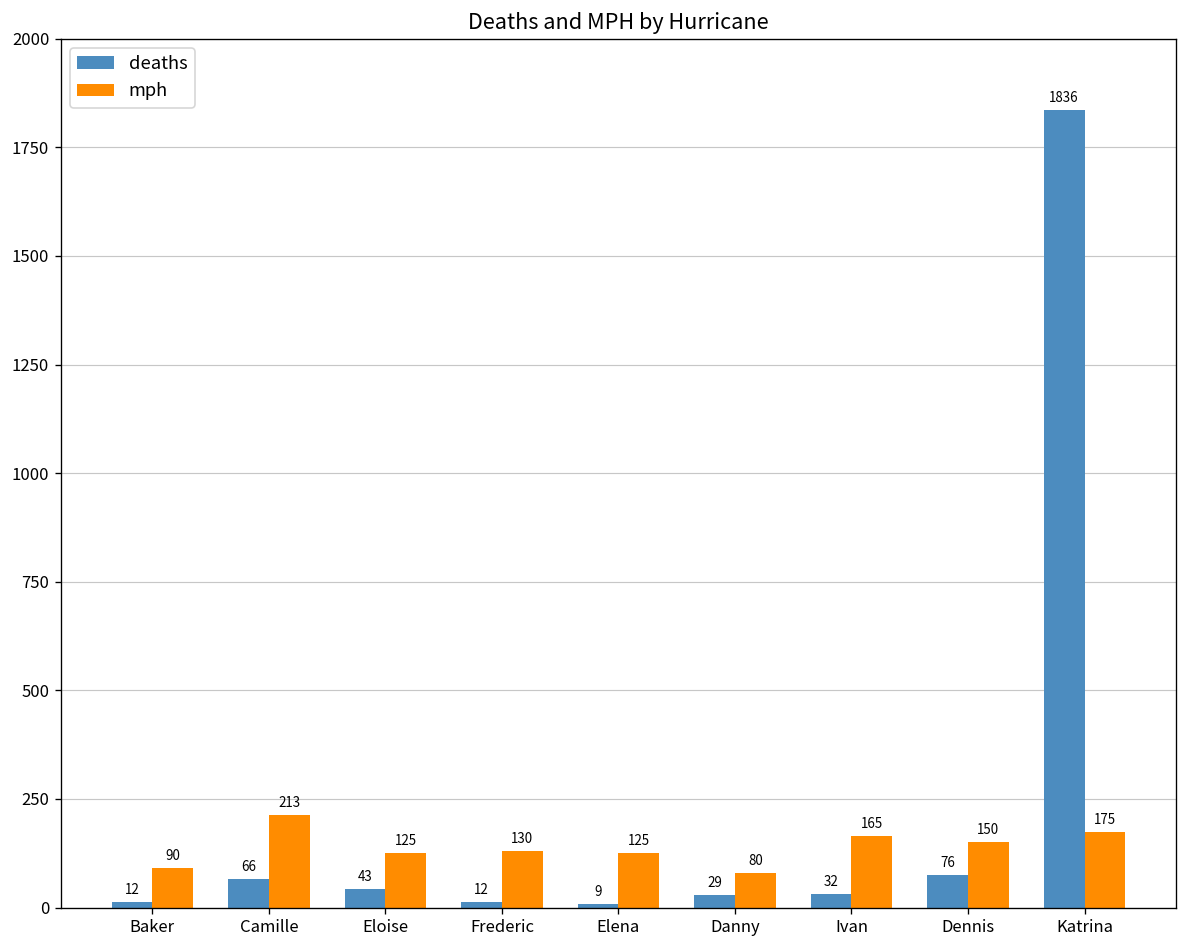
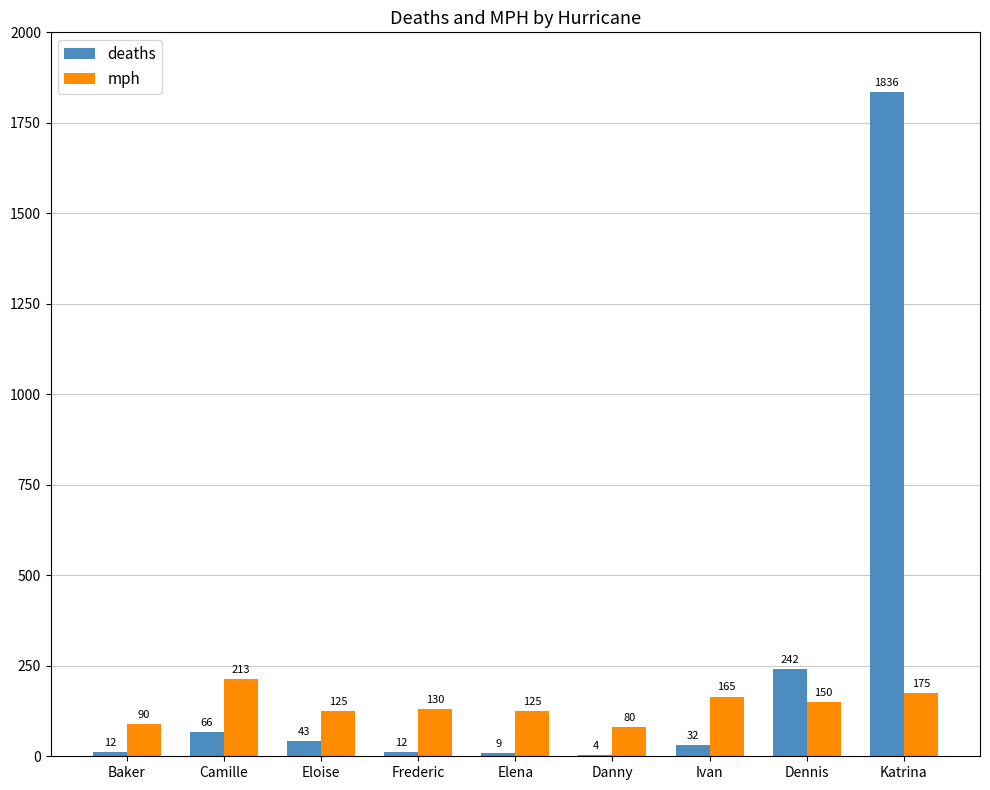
deaths, Danny: 29 -> 4
deaths, Dennis: 76 -> 242
